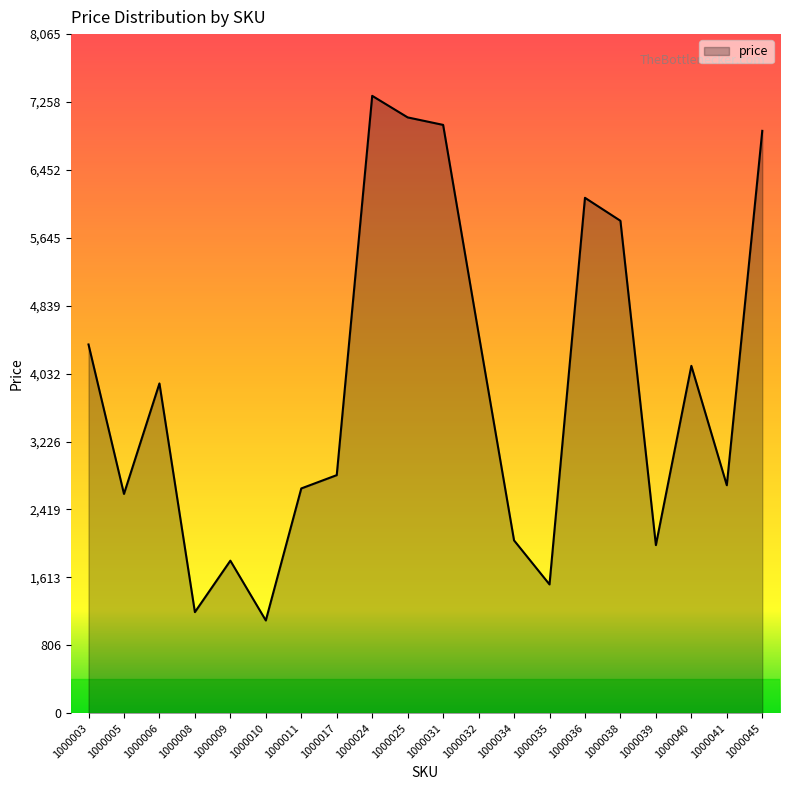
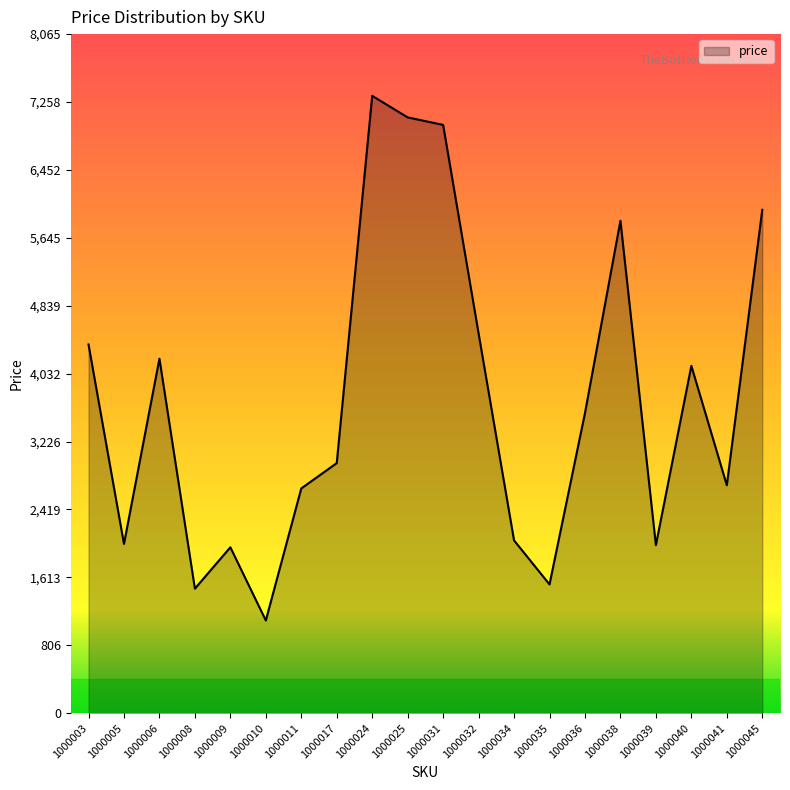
1000005: 2,600 -> 2,000
1000006: 3,900 -> 4,200
1000008: 1,200 -> 1,500
1000009: 1,800 -> 2,000
1000017: 2,800 -> 3,000
1000036: 6,100 -> 3,600
1000045: 6,900 -> 6,000
